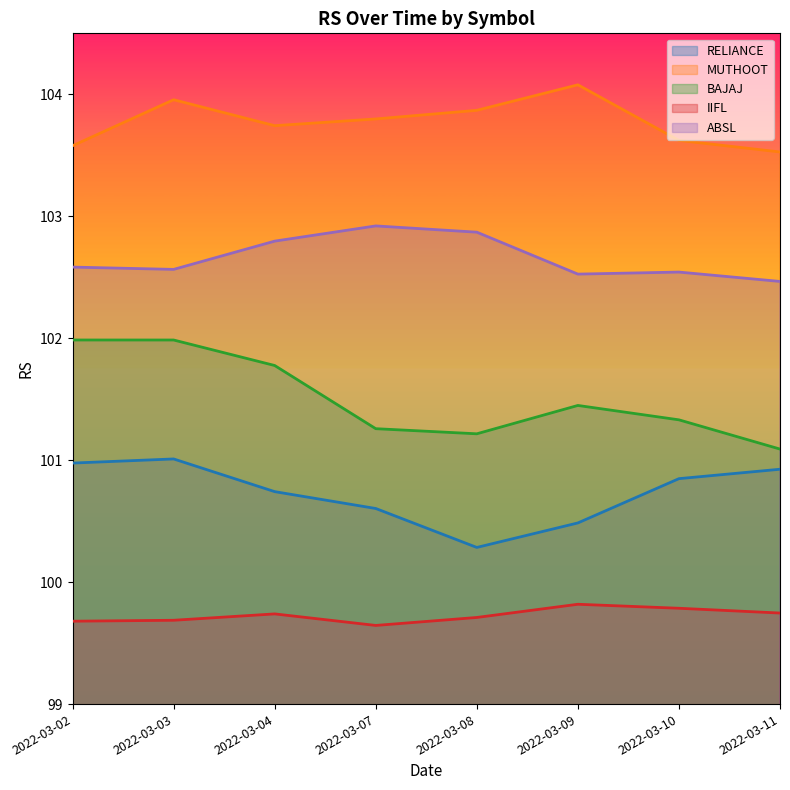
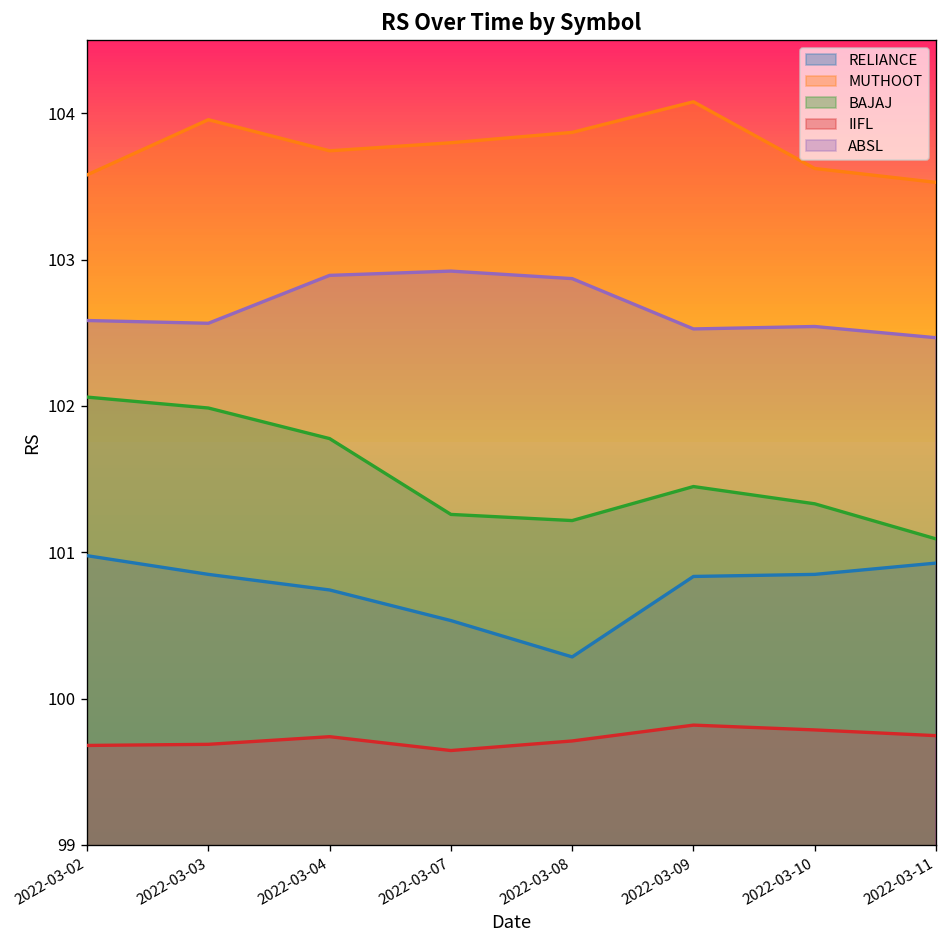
BAJAJ, 2022-03-02: 101.99 -> 102.06
RELIANCE, 2022-03-03: 101.01 -> 100.85
ABSL, 2022-03-04: 102.80 -> 102.89
RELIANCE, 2022-03-07: 100.60 -> 100.53
RELIANCE, 2022-03-09: 100.49 -> 100.83
